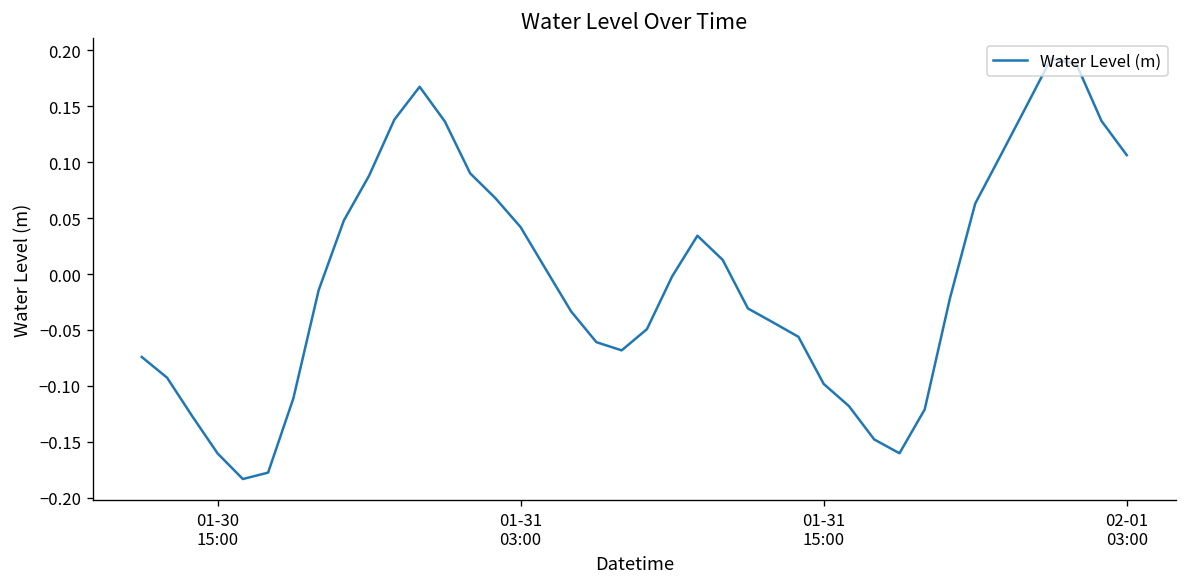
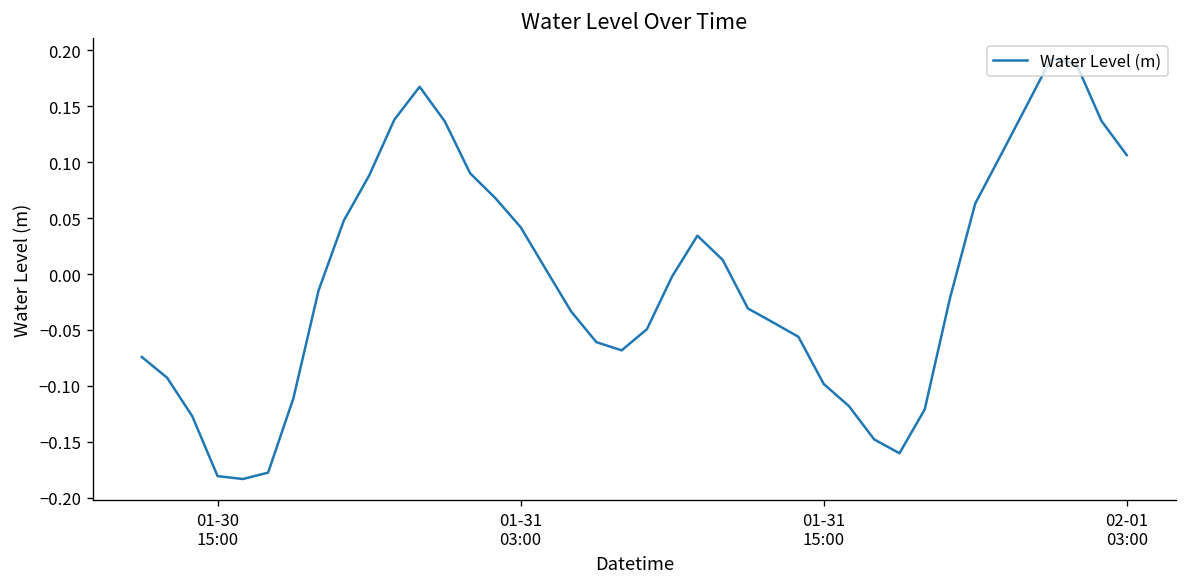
01-30 15:00: -0.16 -> -0.18
